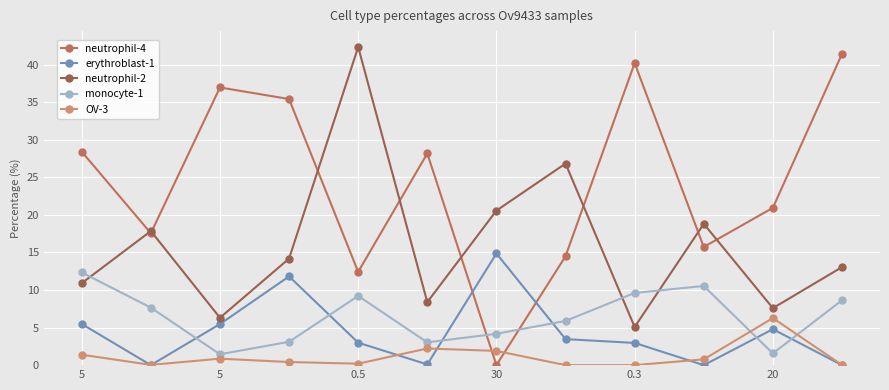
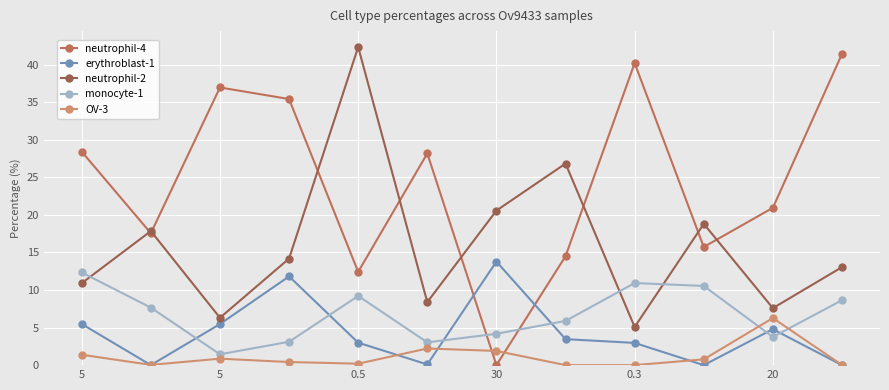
erythroblast-1, 30: 15 -> 14
monocyte-1, 0.3: 10 -> 11
monocyte-1, 20: 2 -> 4
